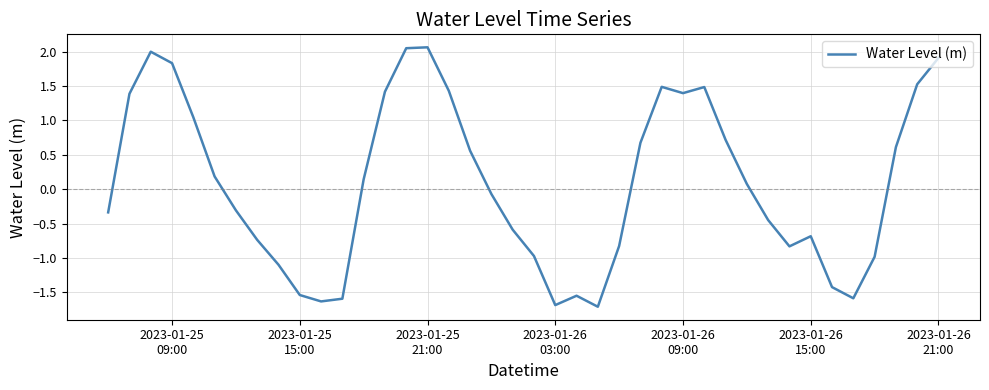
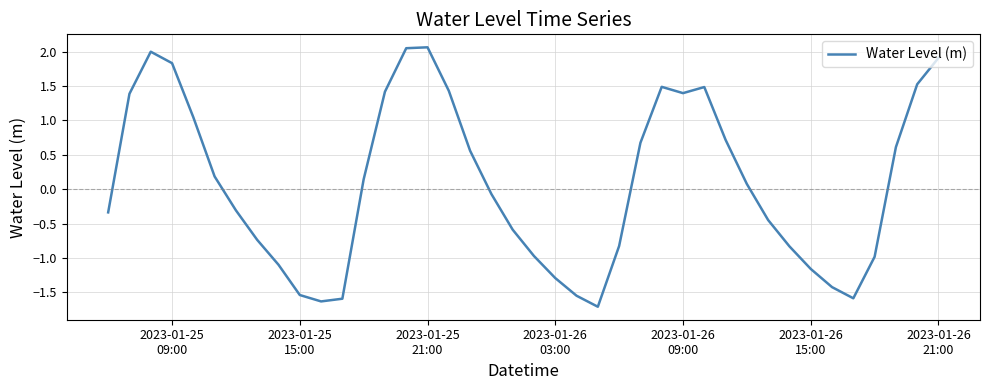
2023-01-26 03:00: -1.7 -> -1.3
2023-01-26 15:00: -0.7 -> -1.2
